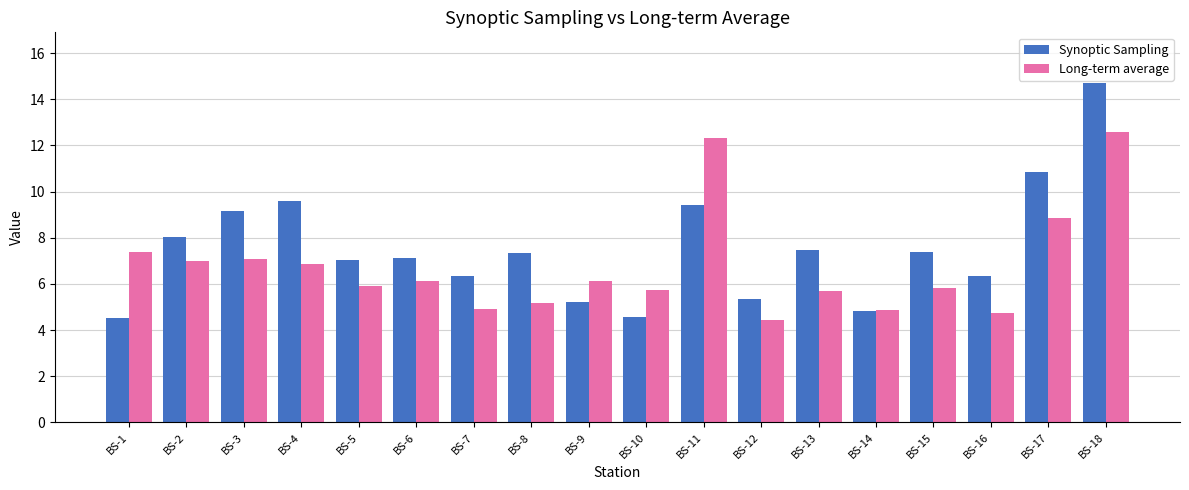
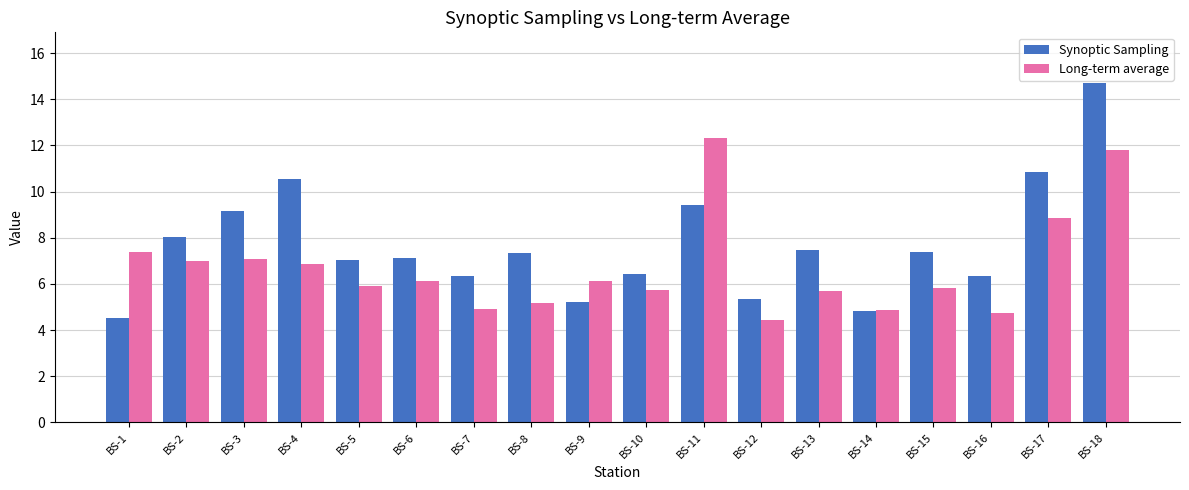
Synoptic Sampling, BS-4: 9.6 -> 10.5
Synoptic Sampling, BS-10: 4.6 -> 6.4
Long-term average, BS-18: 12.6 -> 11.8
